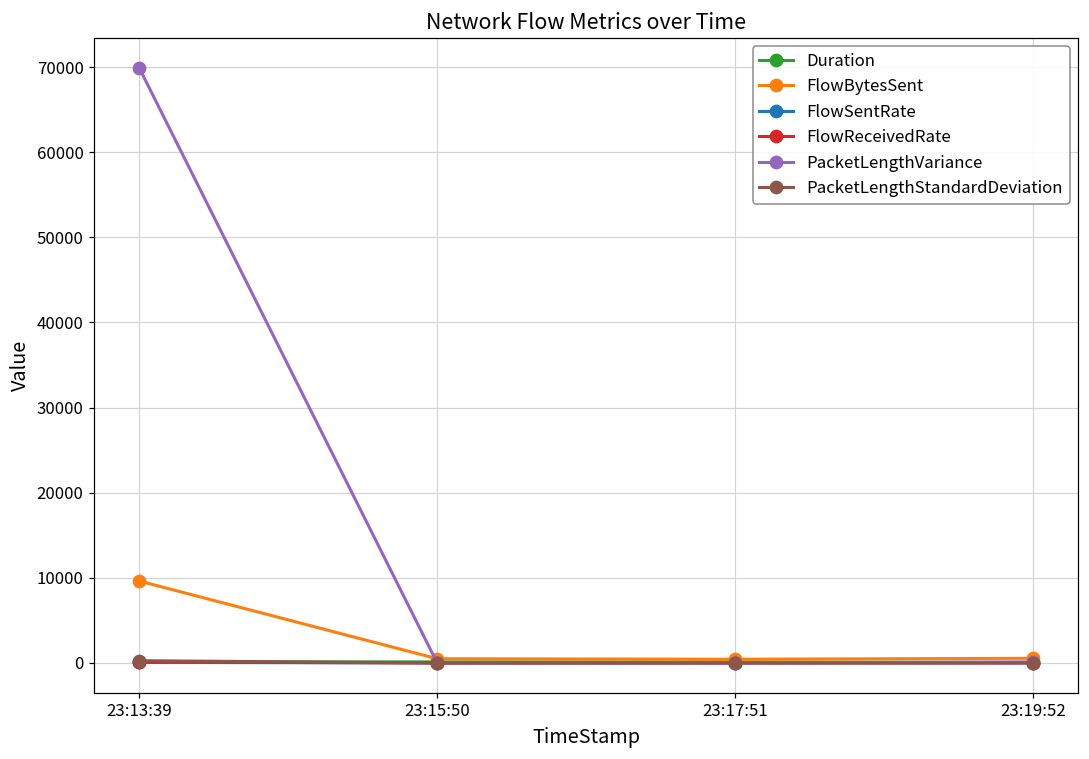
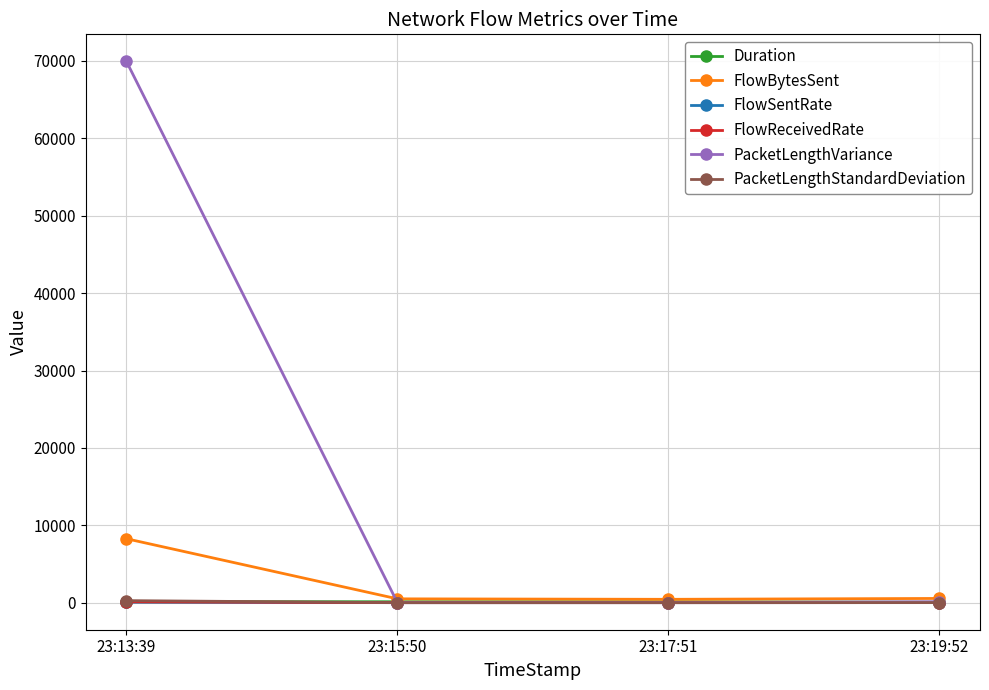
FlowBytesSent, 23:13:39: 10000 -> 8000
